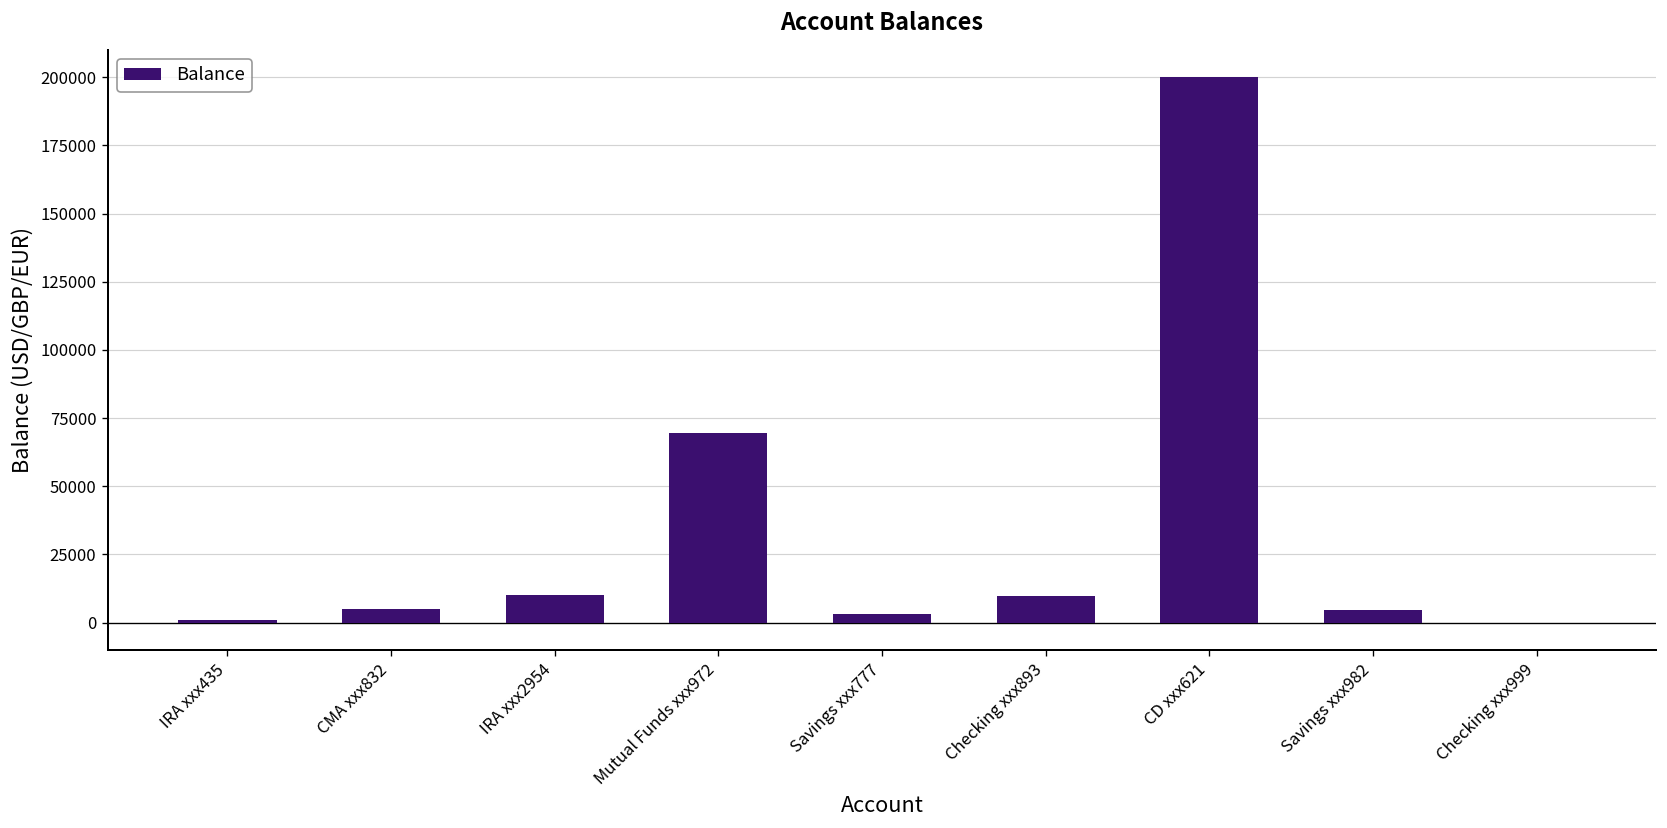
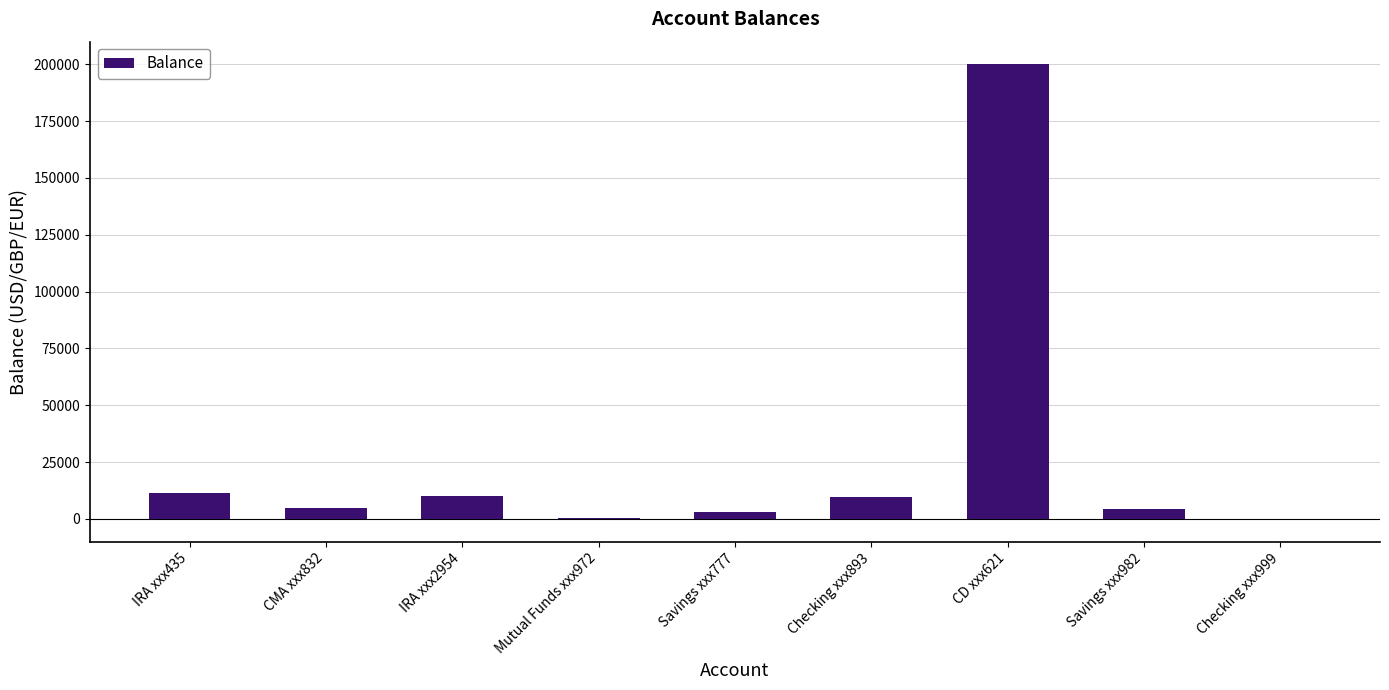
IRA xxx435: 1000 -> 11000
Mutual Funds xxx972: 70000 -> 1000
